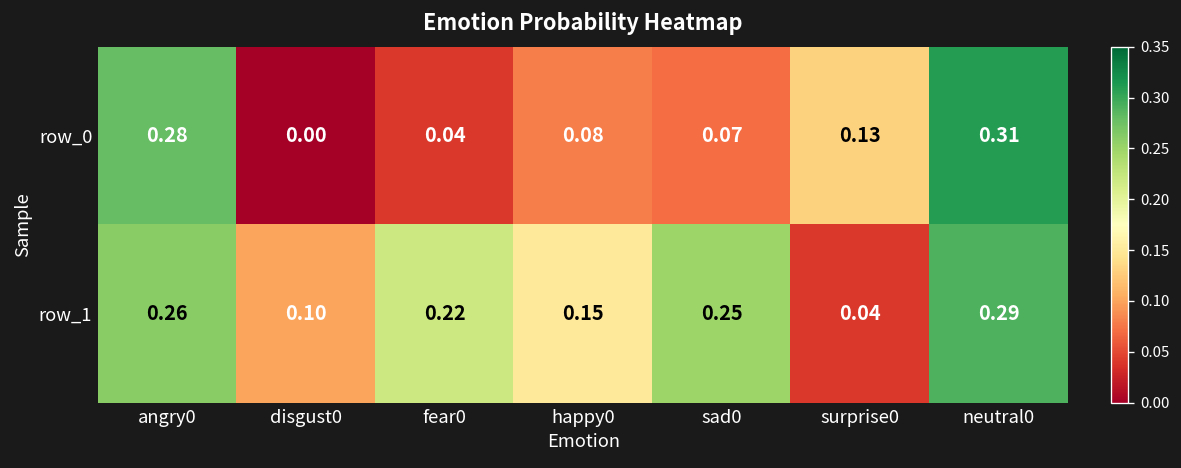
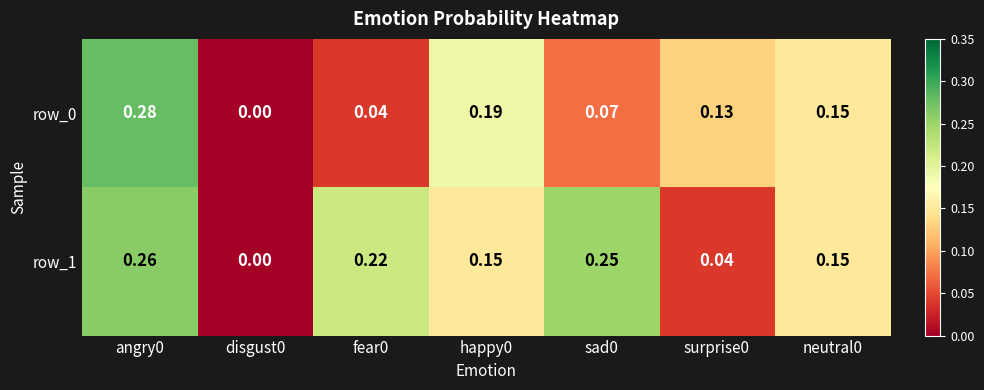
row_0, happy0: 0.08 -> 0.19
row_0, neutral0: 0.31 -> 0.15
row_1, disgust0: 0.10 -> 0.00
row_1, neutral0: 0.29 -> 0.15
